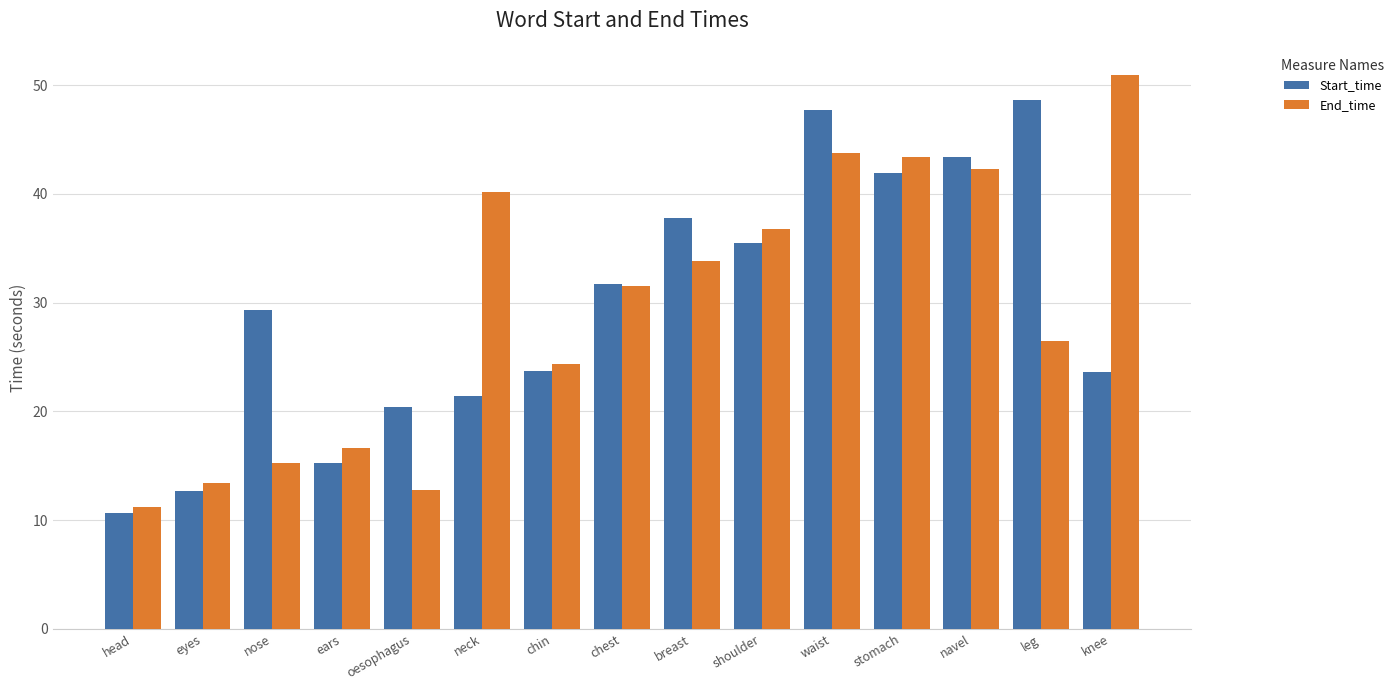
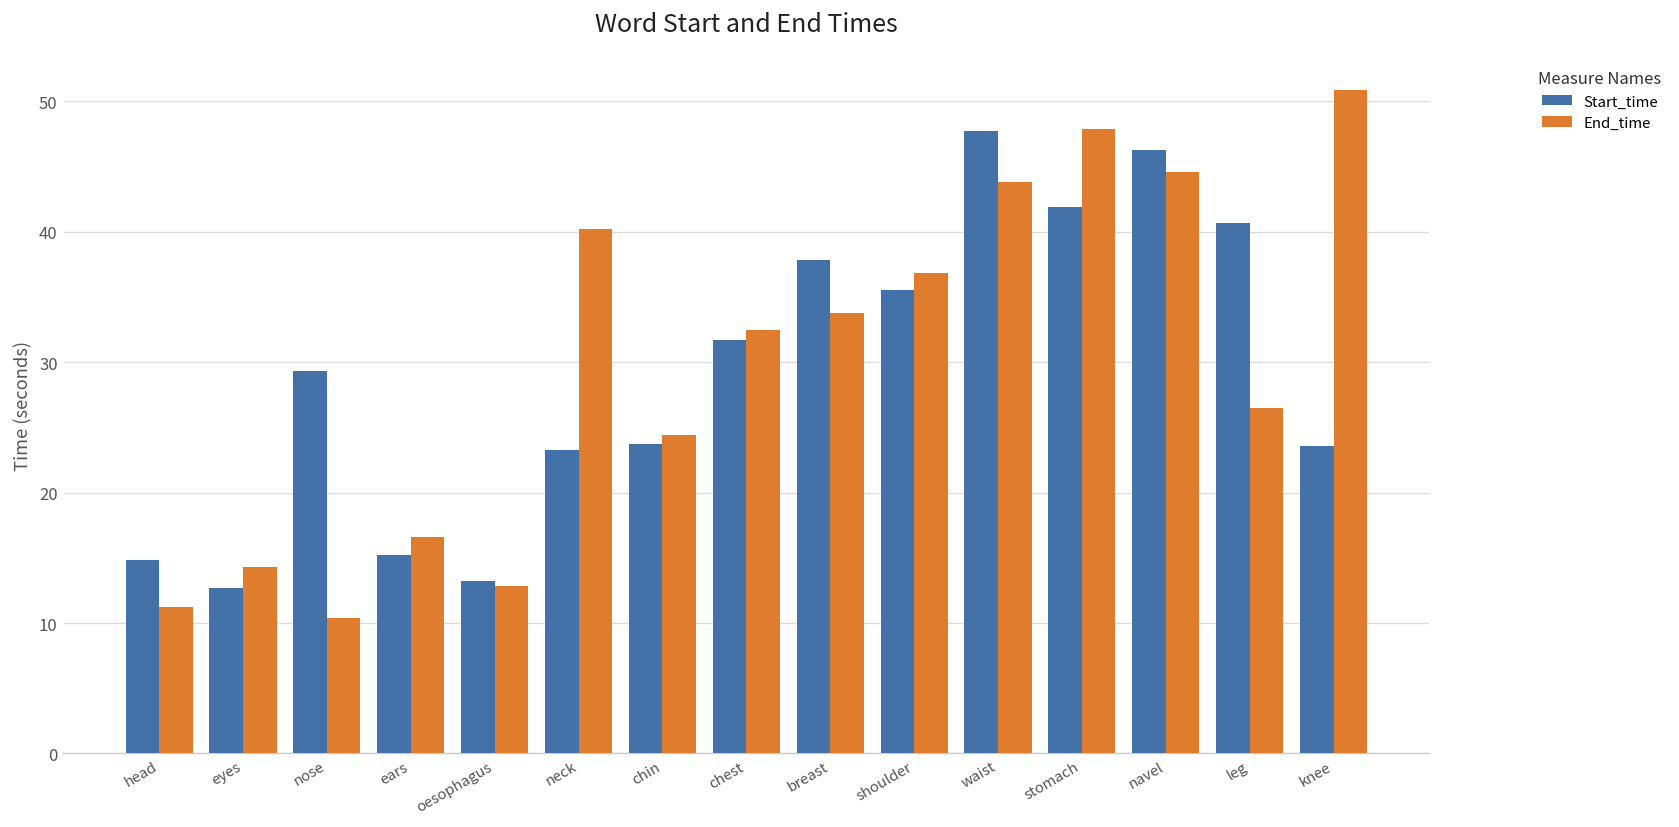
Start_time, head: 10.6 -> 14.8
End_time, eyes: 13.4 -> 14.3
End_time, nose: 15.2 -> 10.4
Start_time, oesophagus: 20.4 -> 13.2
Start_time, neck: 21.4 -> 23.3
End_time, chest: 31.5 -> 32.5
End_time, stomach: 43.4 -> 47.9
Start_time, navel: 43.4 -> 46.3
End_time, navel: 42.3 -> 44.6
Start_time, leg: 48.6 -> 40.7
